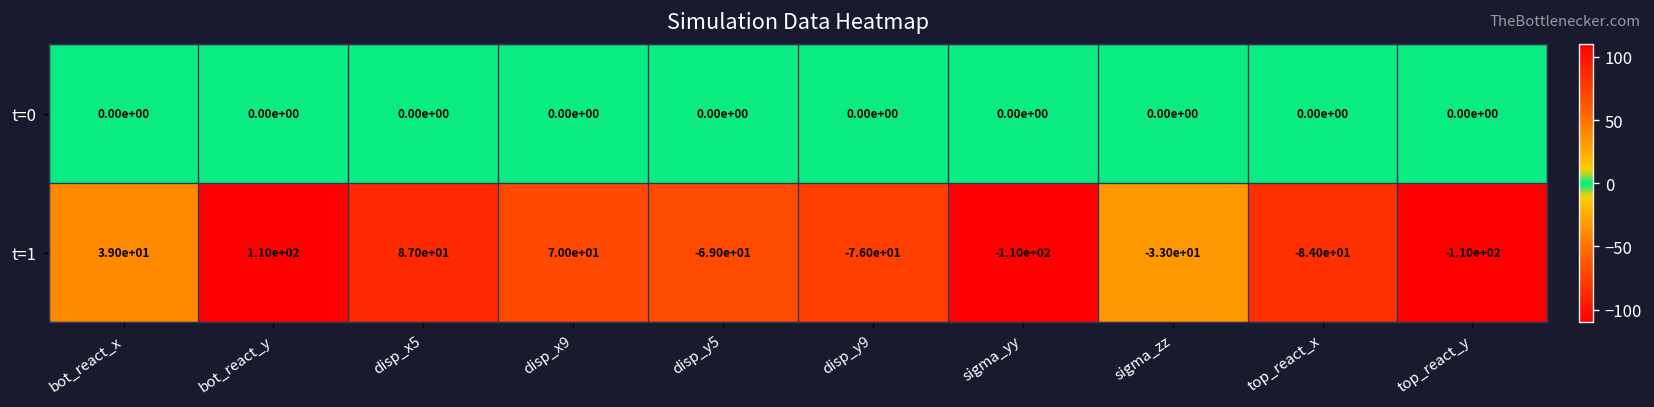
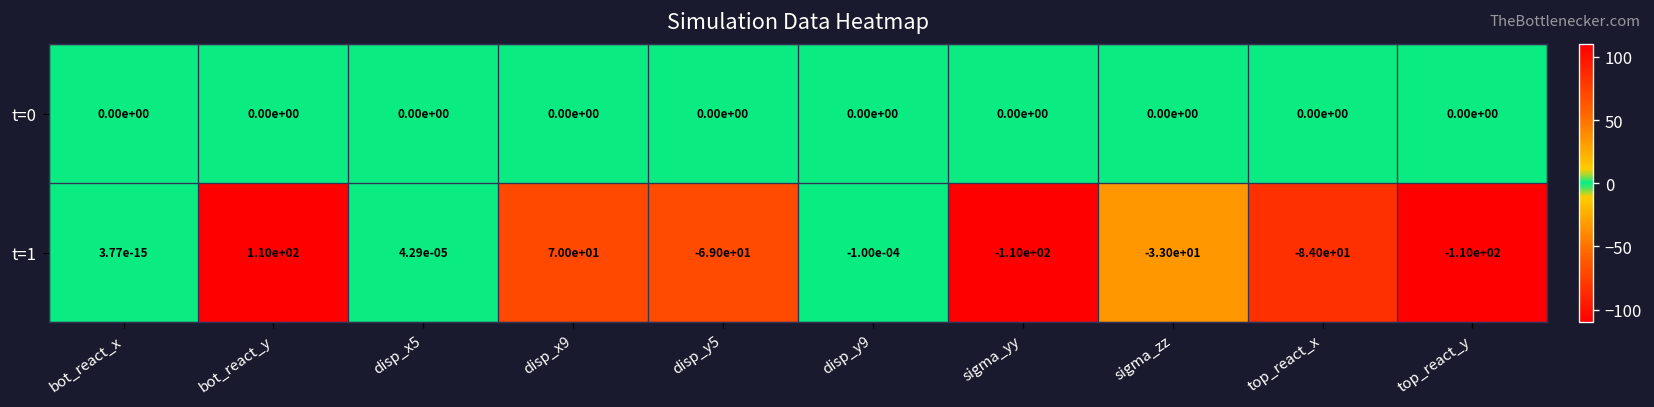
t=1, bot_react_x: 3.90e+01 -> 3.77e-15
t=1, disp_x5: 8.70e+01 -> 4.29e-05
t=1, disp_y9: -7.60e+01 -> -1.00e-04
